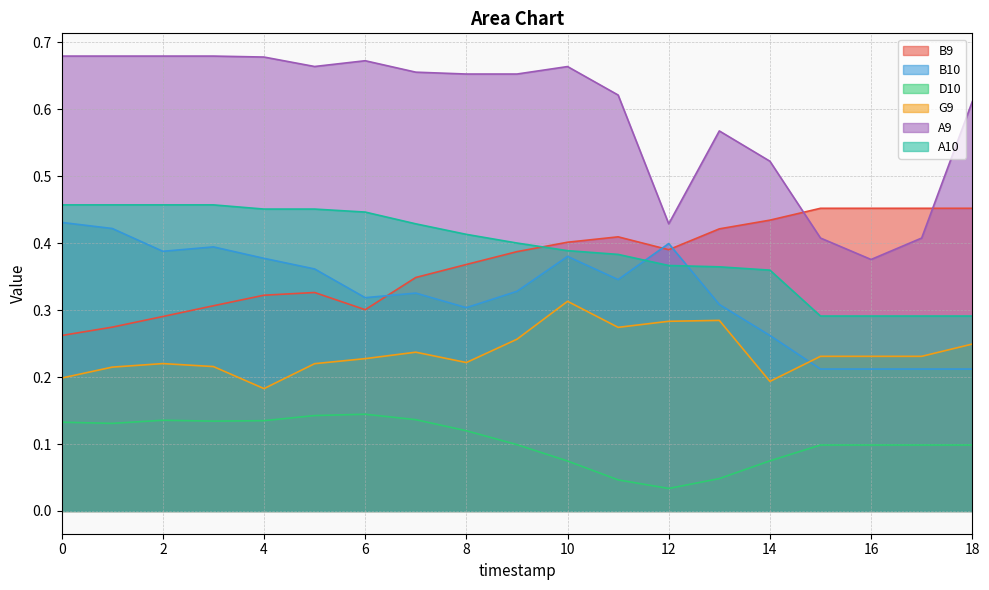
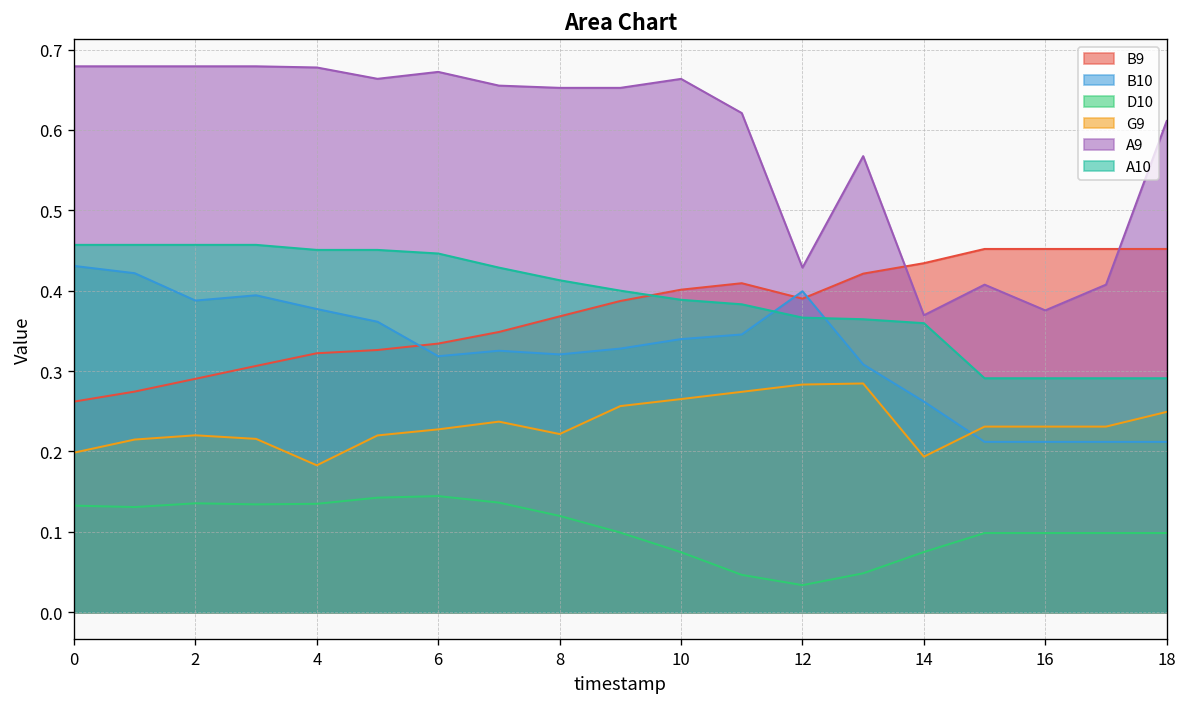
B9, 6: 0.30 -> 0.33
B10, 8: 0.30 -> 0.32
B10, 10: 0.38 -> 0.34
G9, 10: 0.31 -> 0.27
A9, 14: 0.52 -> 0.37
